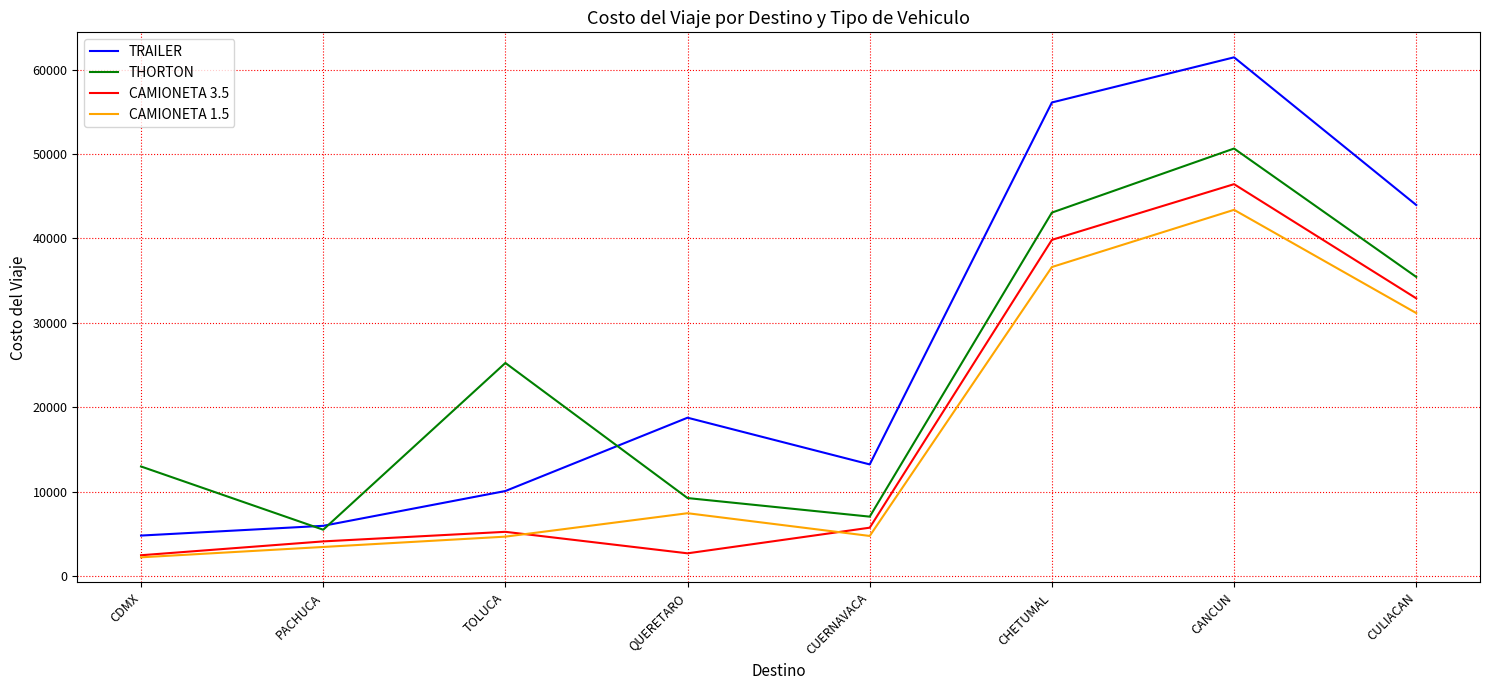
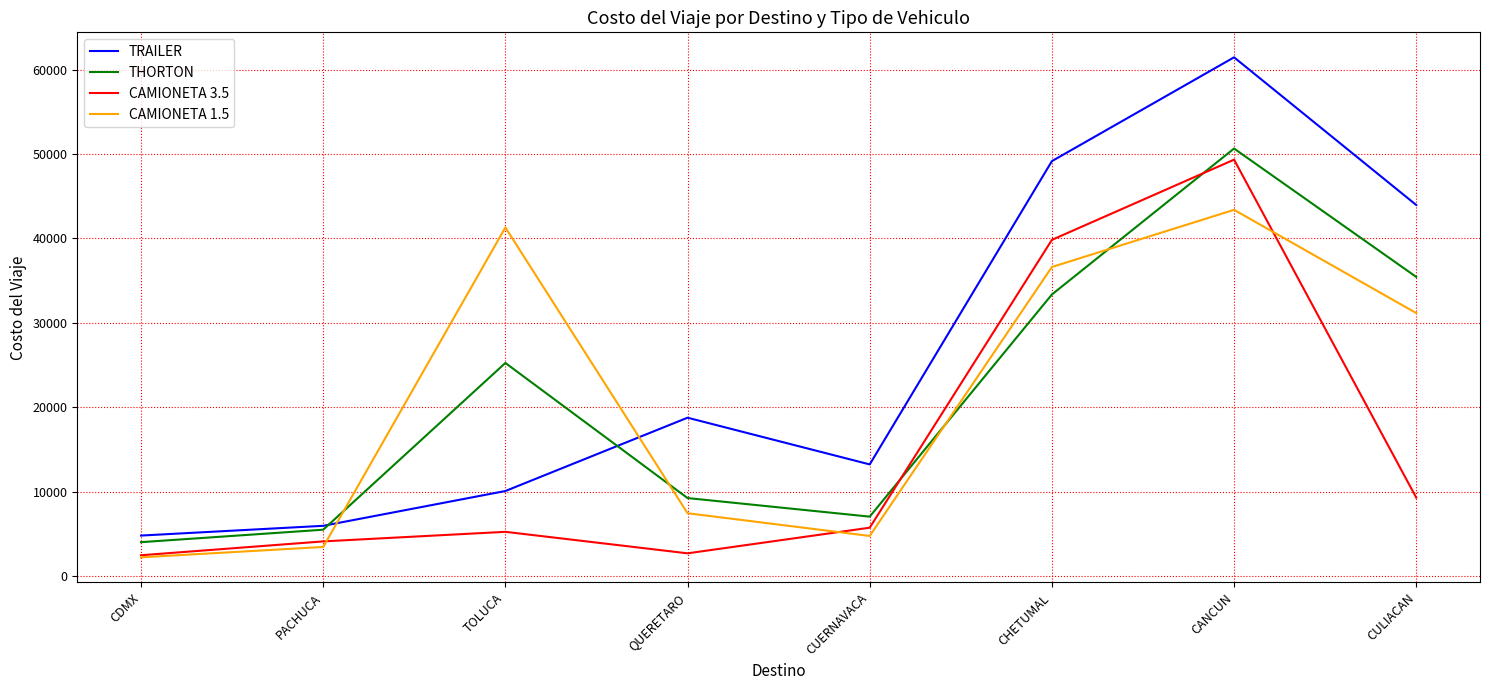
THORTON, CDMX: 13000 -> 4000
CAMIONETA 1.5, TOLUCA: 5000 -> 41000
TRAILER, CHETUMAL: 56000 -> 49000
THORTON, CHETUMAL: 43000 -> 33000
CAMIONETA 3.5, CANCUN: 46000 -> 49000
CAMIONETA 3.5, CULIACAN: 33000 -> 9000
